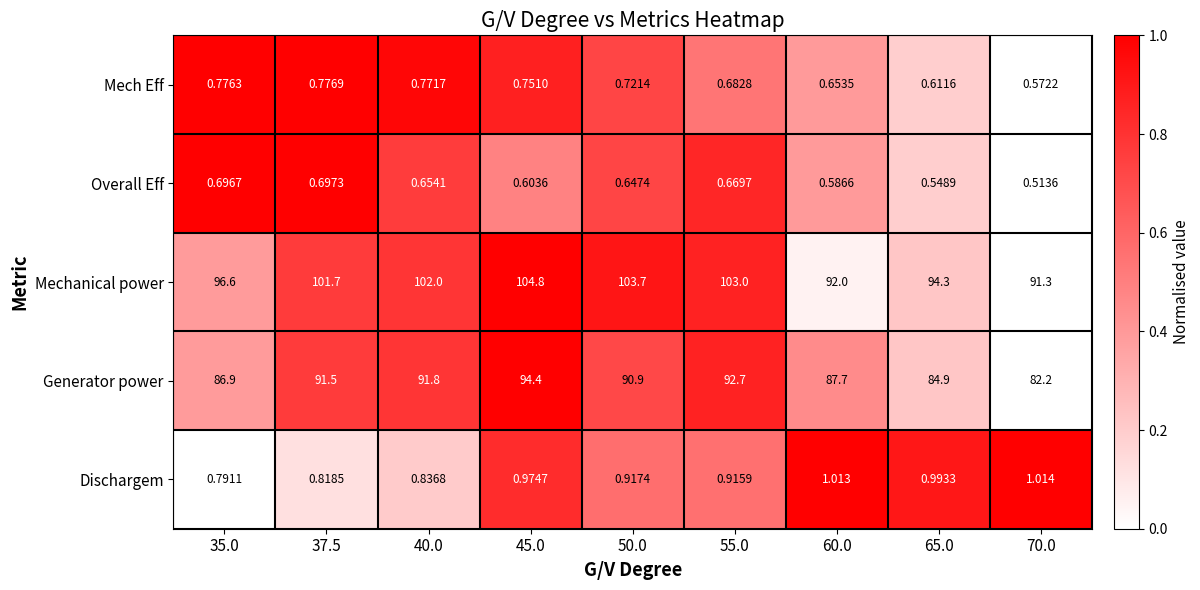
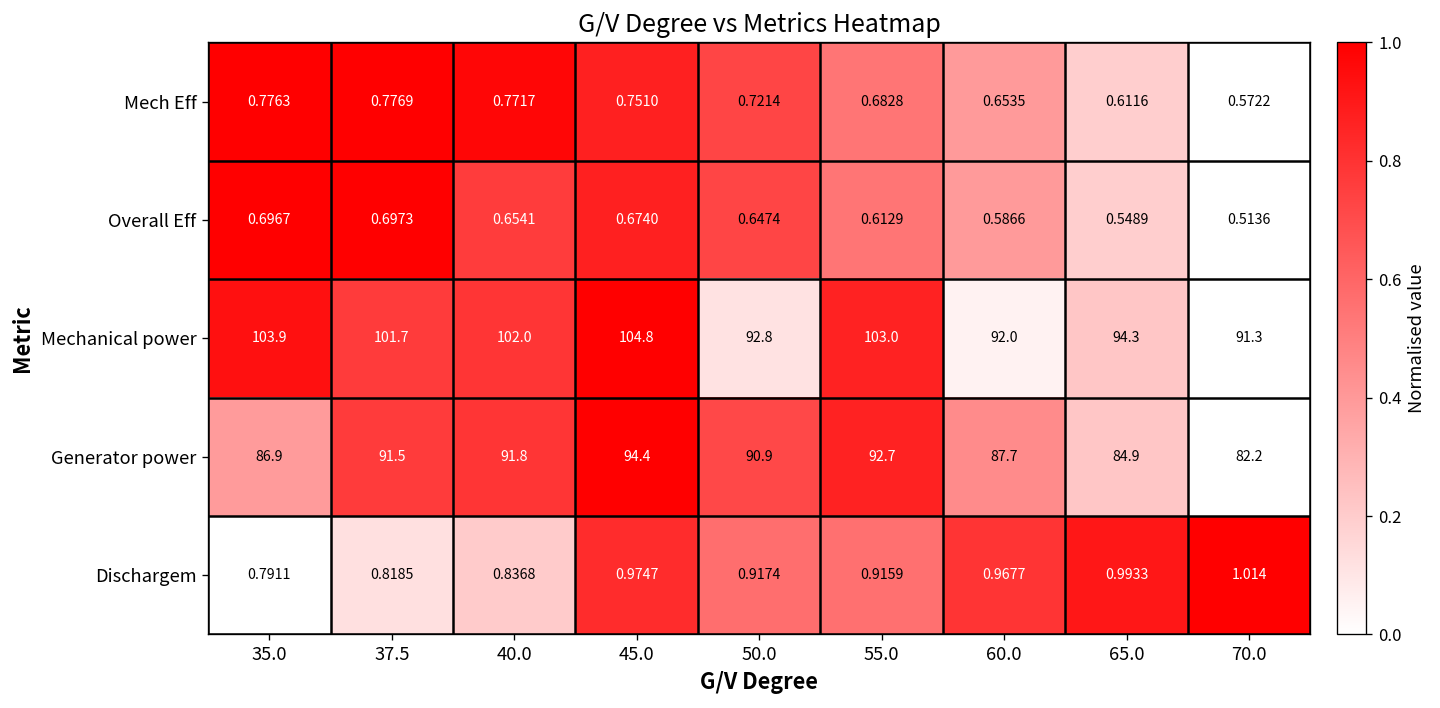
Overall Eff, 45.0: 0.6036 -> 0.6740
Overall Eff, 55.0: 0.6697 -> 0.6129
Mechanical power, 35.0: 96.6 -> 103.9
Mechanical power, 50.0: 103.7 -> 92.8
Dischargem, 60.0: 1.013 -> 0.9677
